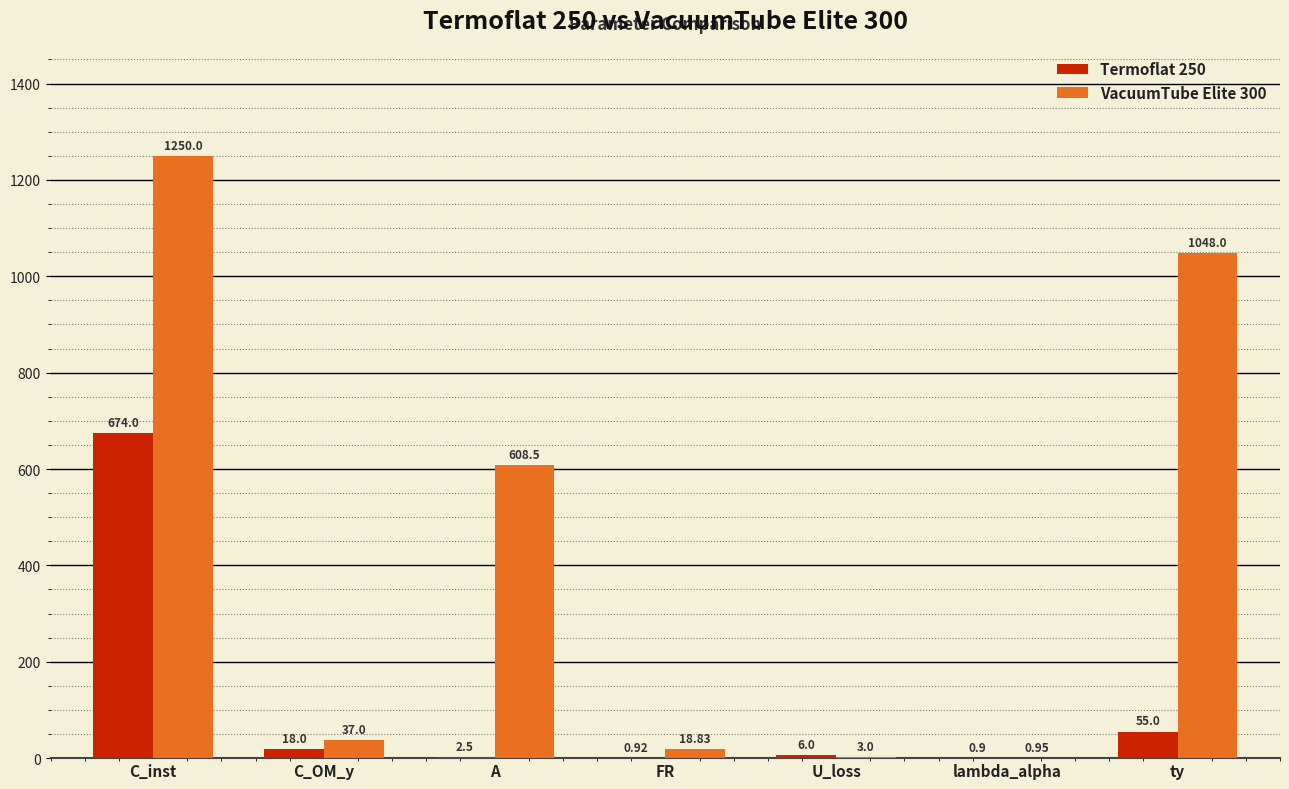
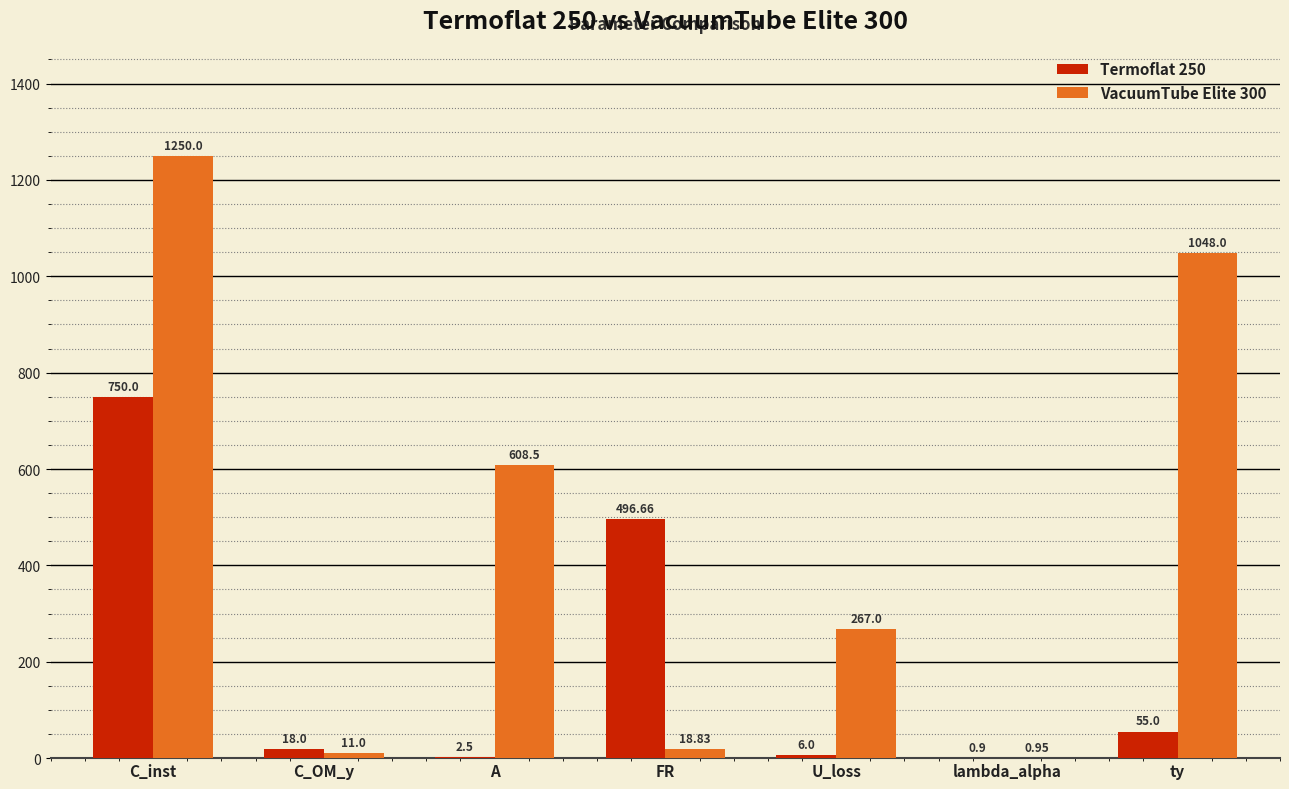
Termoflat 250, C_inst: 674.0 -> 750.0
VacuumTube Elite 300, C_OM_y: 37.0 -> 11.0
Termoflat 250, FR: 0.92 -> 496.66
VacuumTube Elite 300, U_loss: 3.0 -> 267.0
